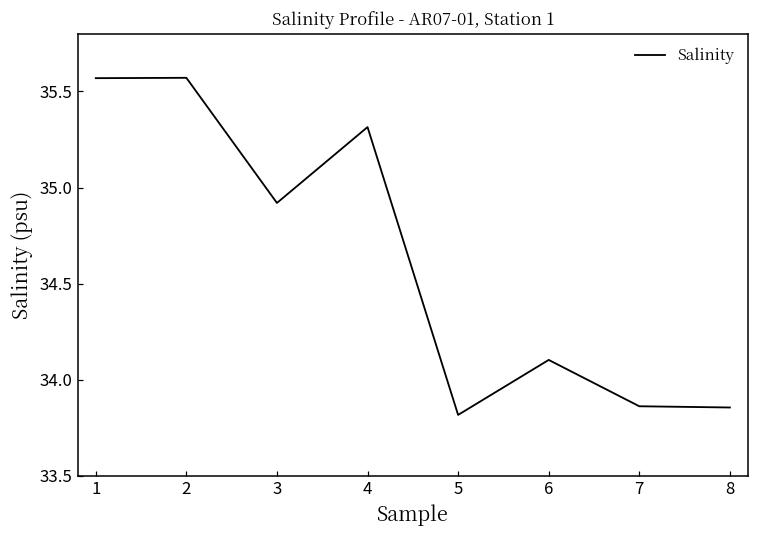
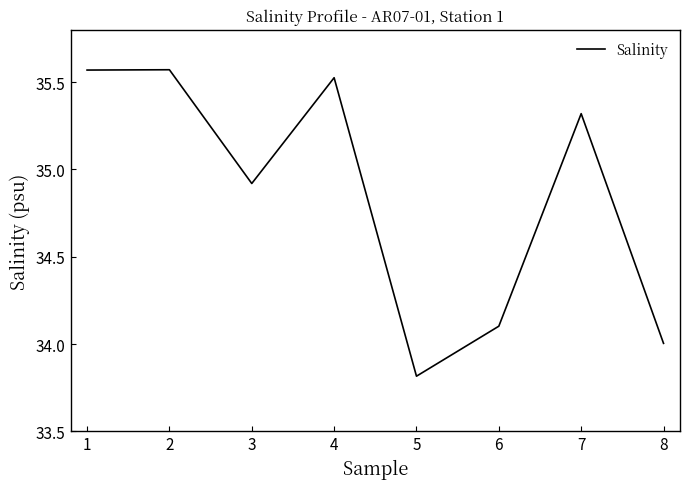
4: 35.31 -> 35.53
7: 33.86 -> 35.32
8: 33.86 -> 34.00
